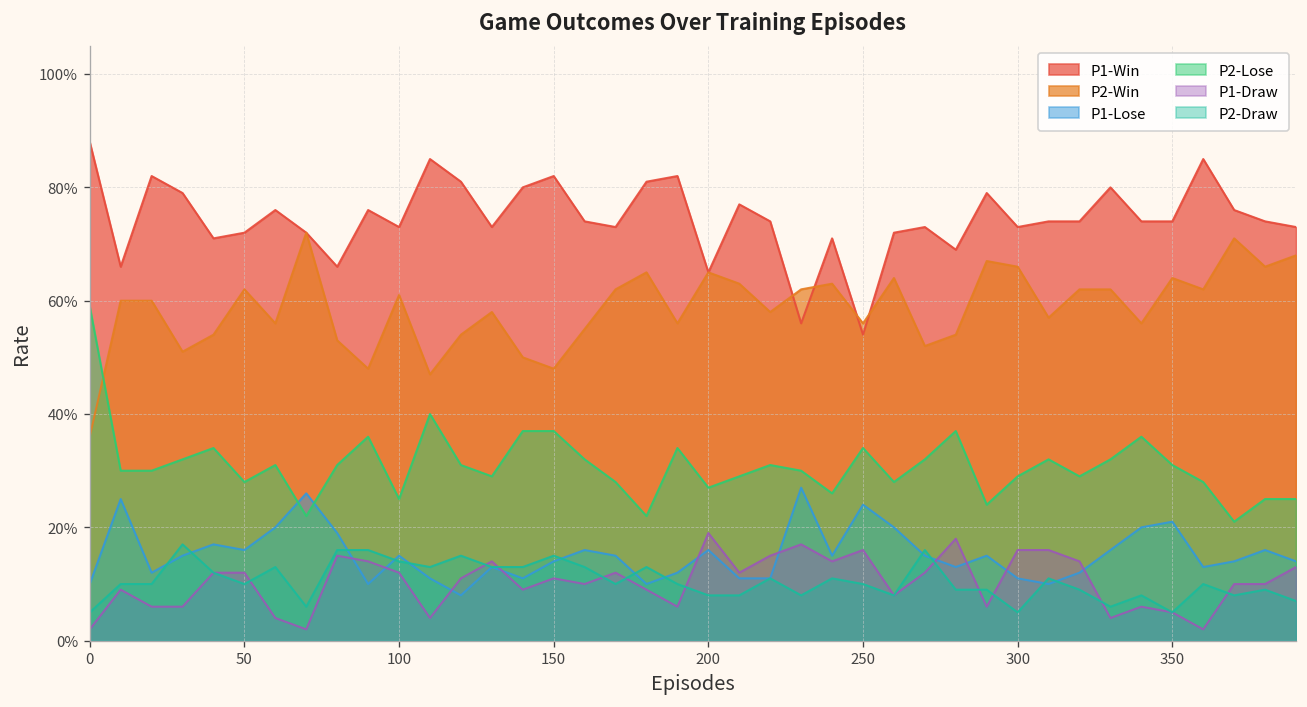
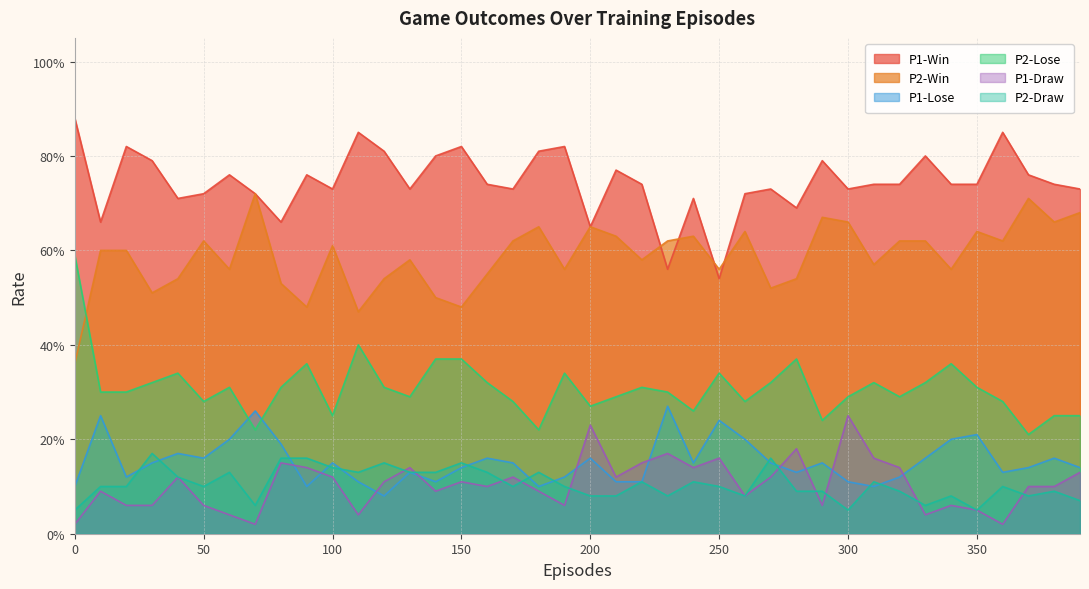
P1-Draw, 50: 12% -> 6%
P1-Draw, 200: 19% -> 23%
P1-Draw, 300: 16% -> 25%
